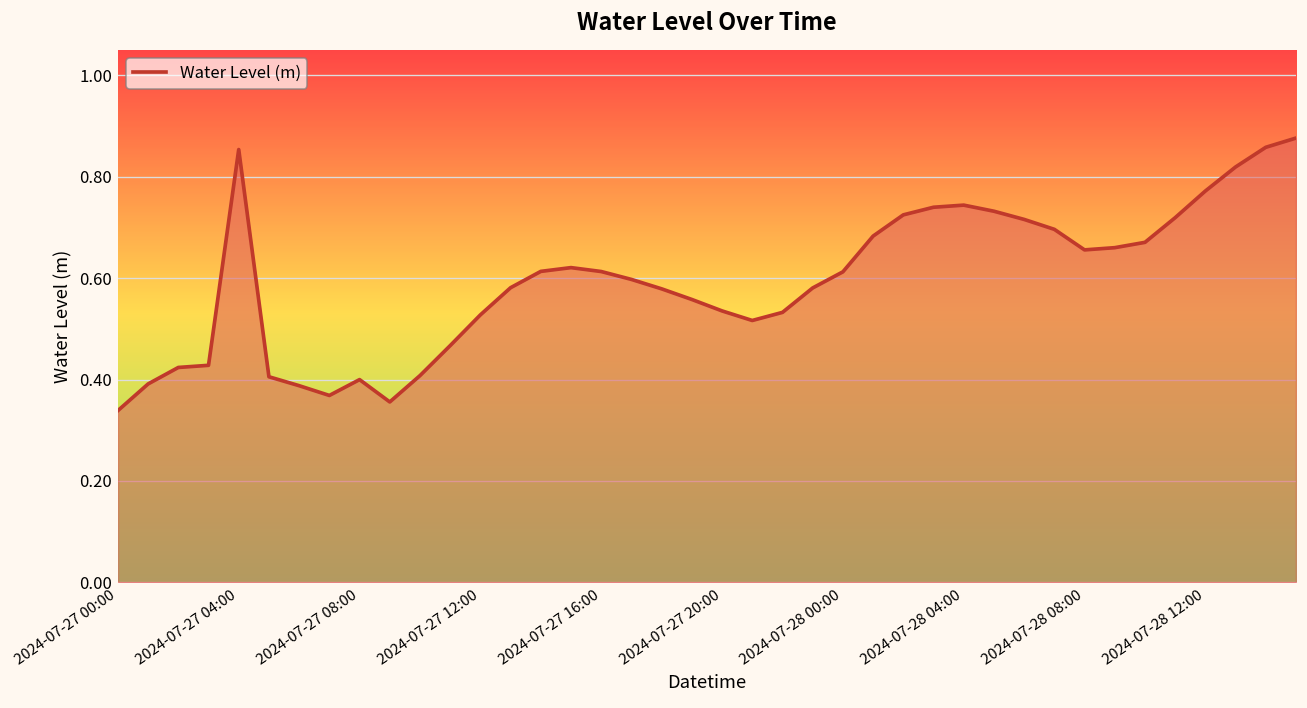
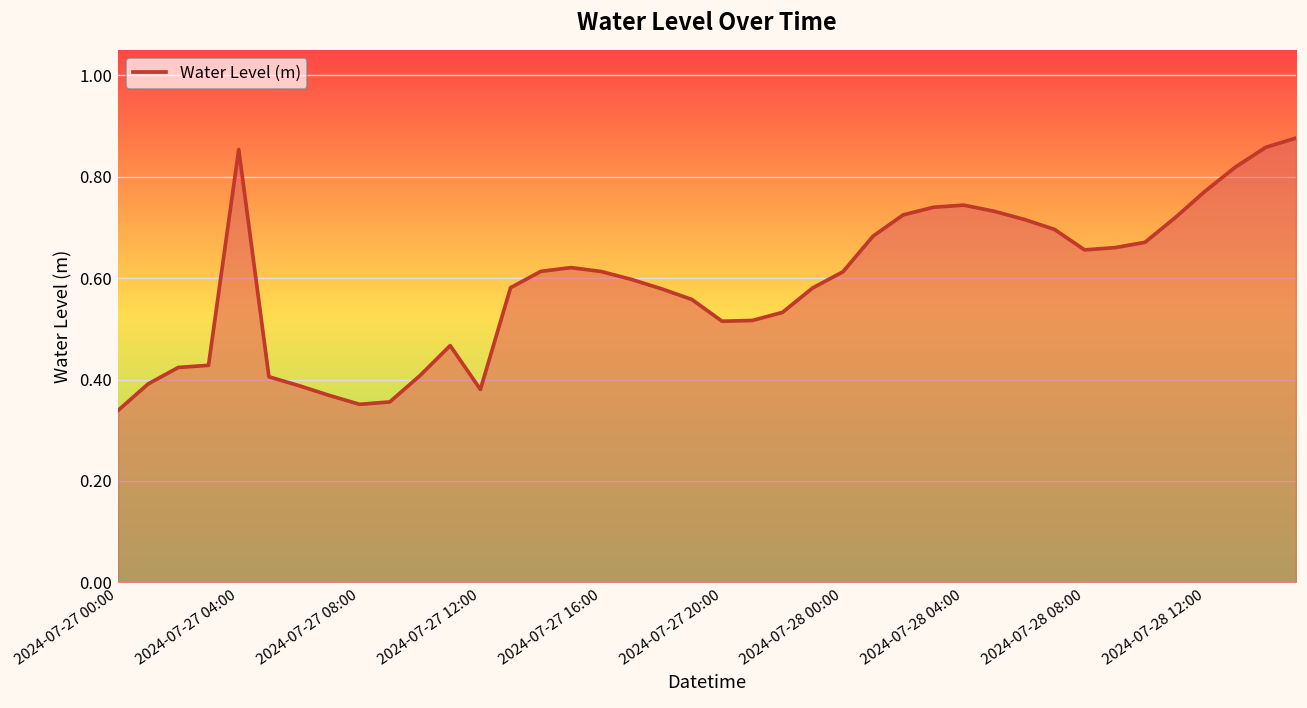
2024-07-27 08:00: 0.40 -> 0.35
2024-07-27 12:00: 0.53 -> 0.38
2024-07-27 20:00: 0.54 -> 0.51
